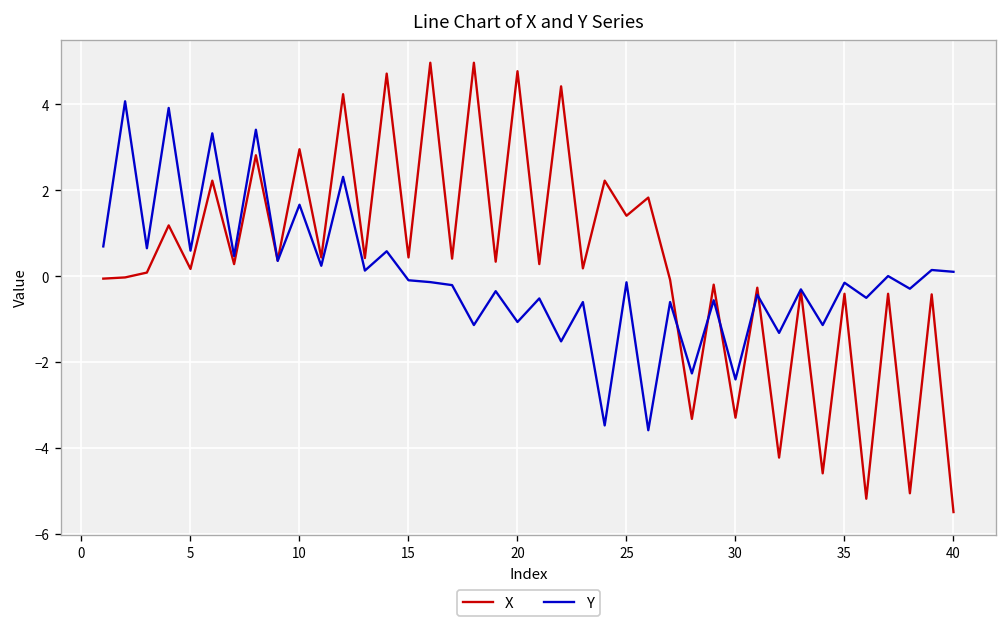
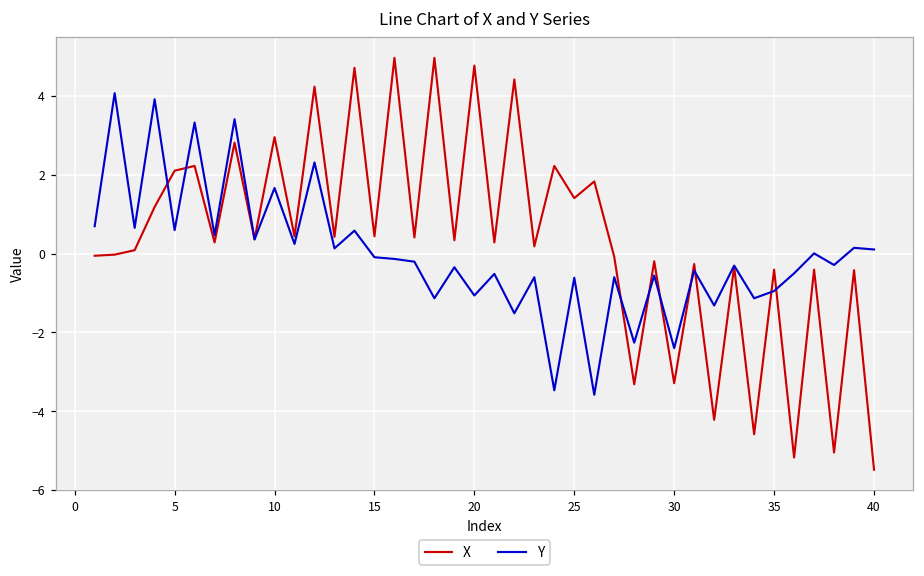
X, 5: 0.2 -> 2.1
Y, 25: -0.1 -> -0.6
Y, 35: -0.1 -> -0.9
